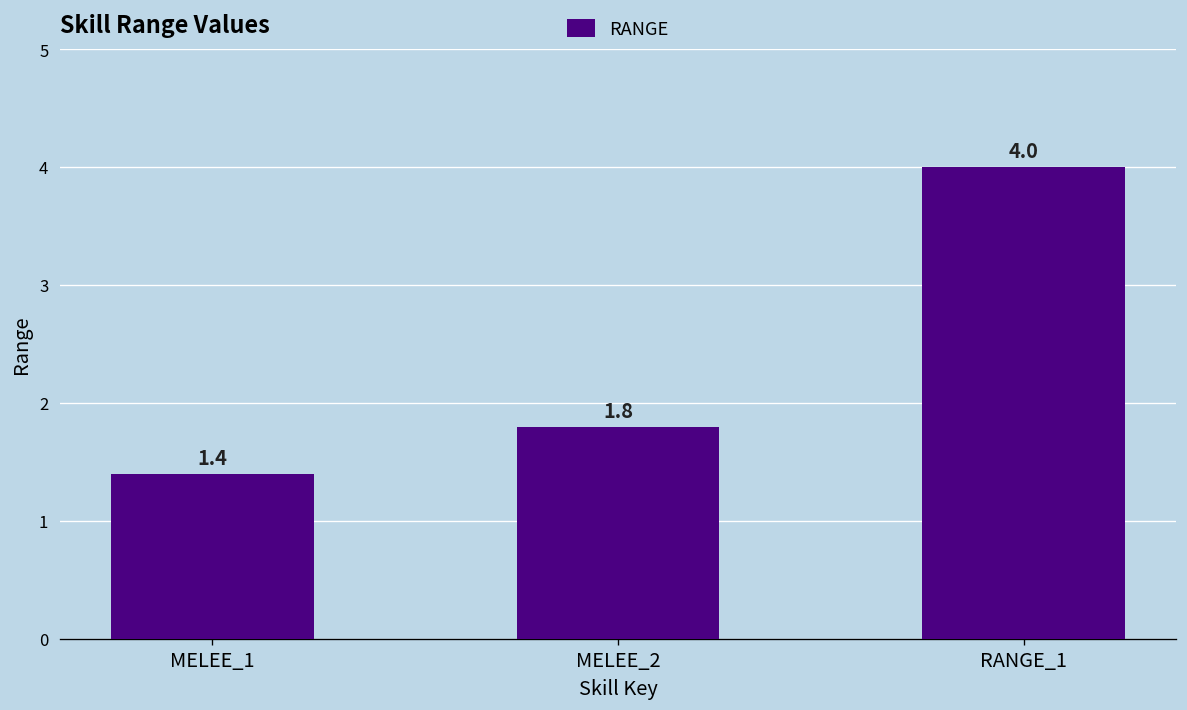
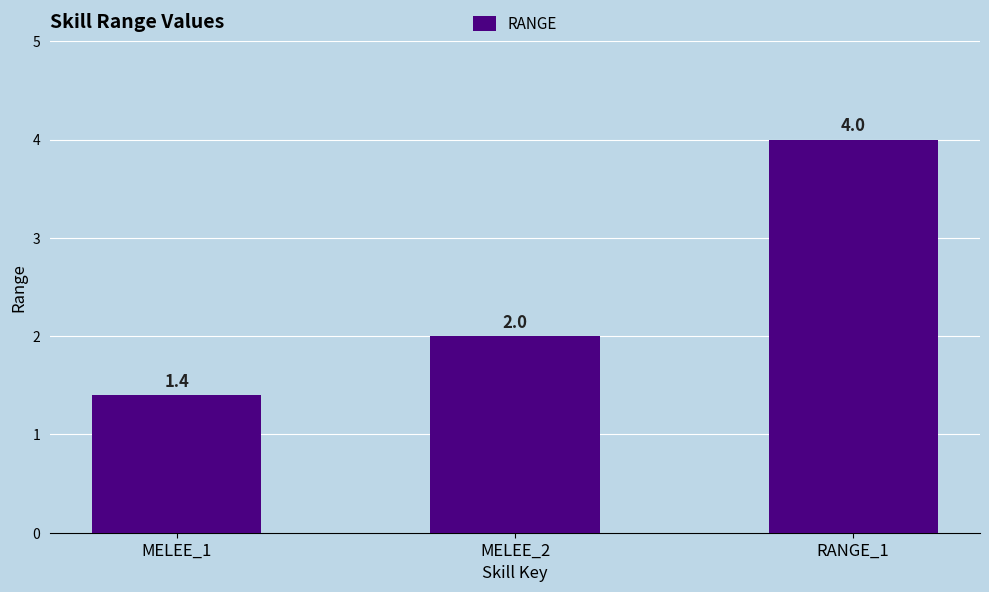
MELEE_2: 1.8 -> 2.0
